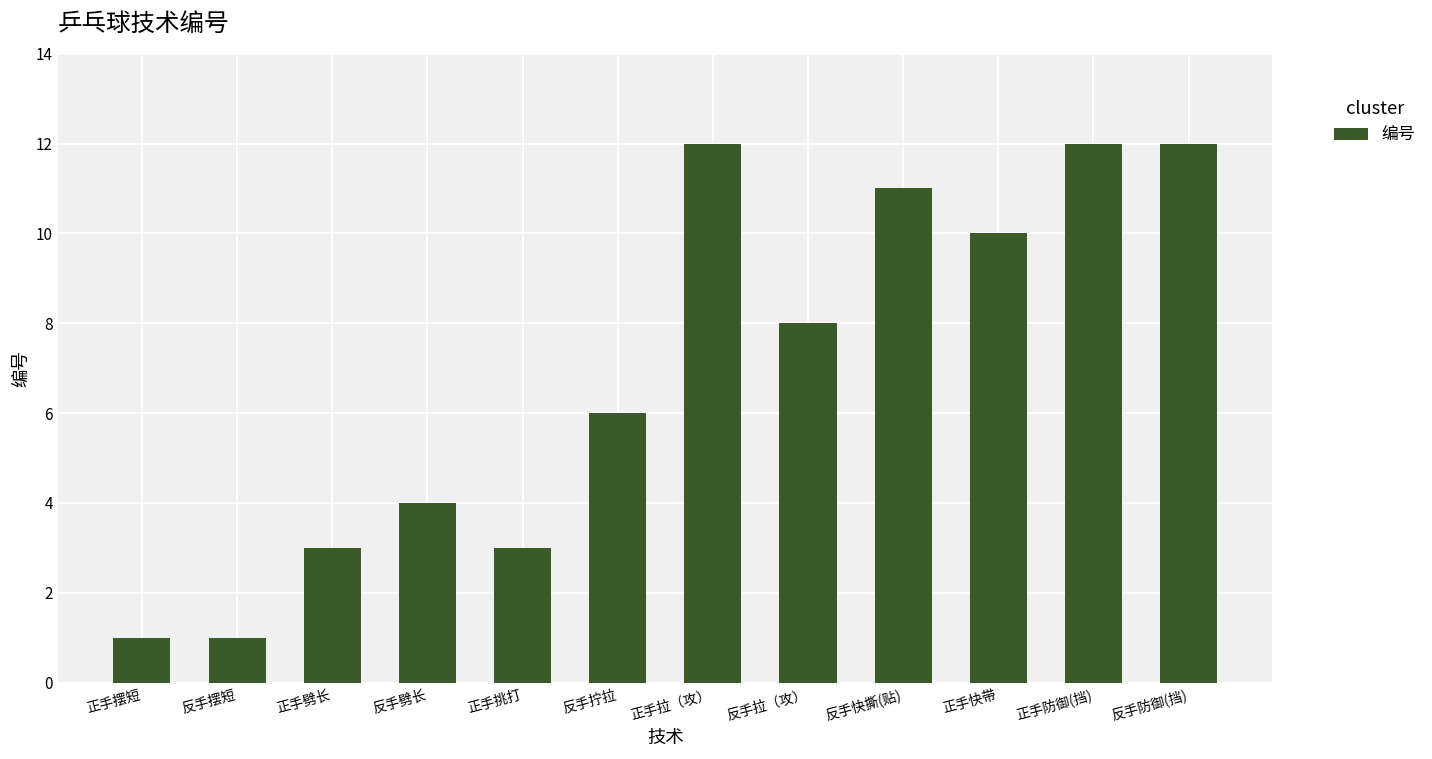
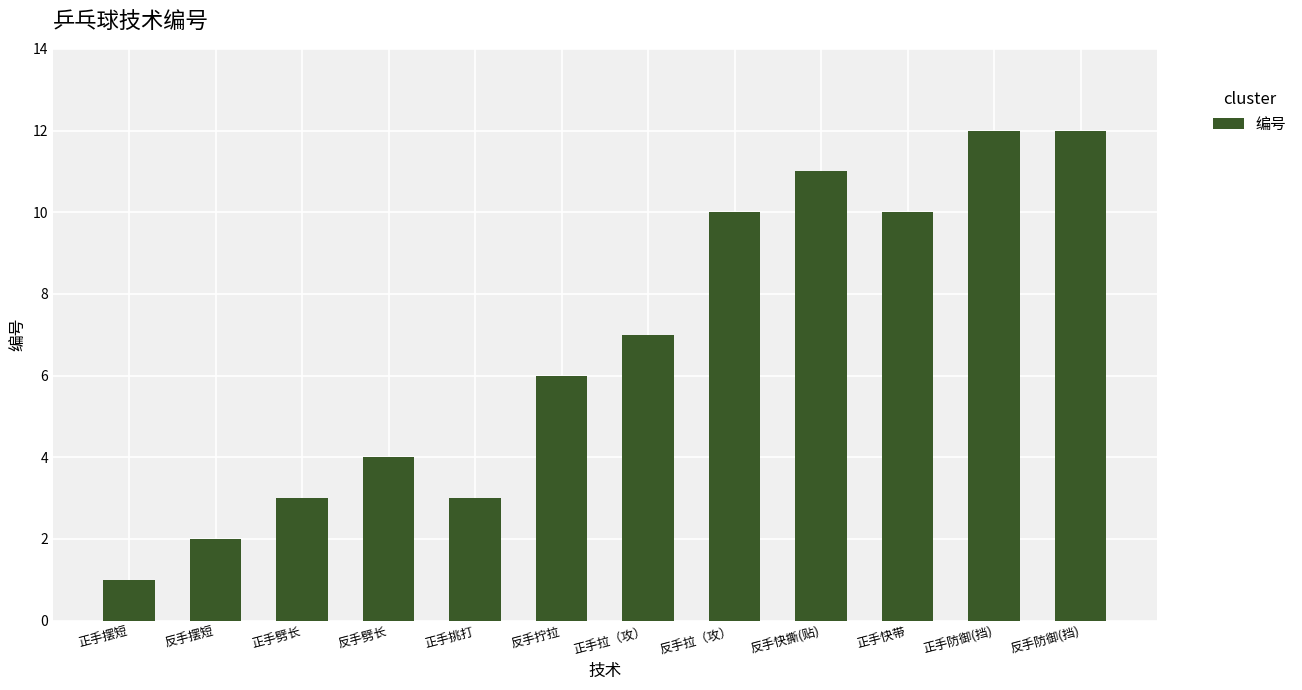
反手摆短: 1 -> 2
正手拉（攻）: 12 -> 7
反手拉（攻）: 8 -> 10
